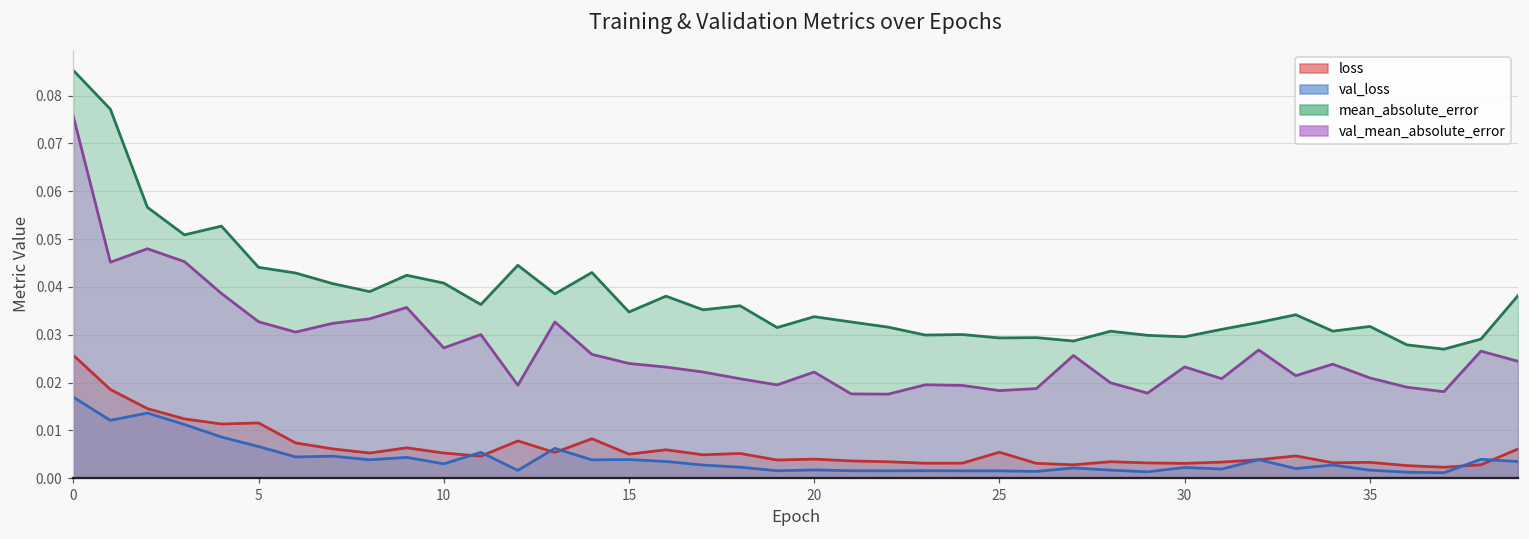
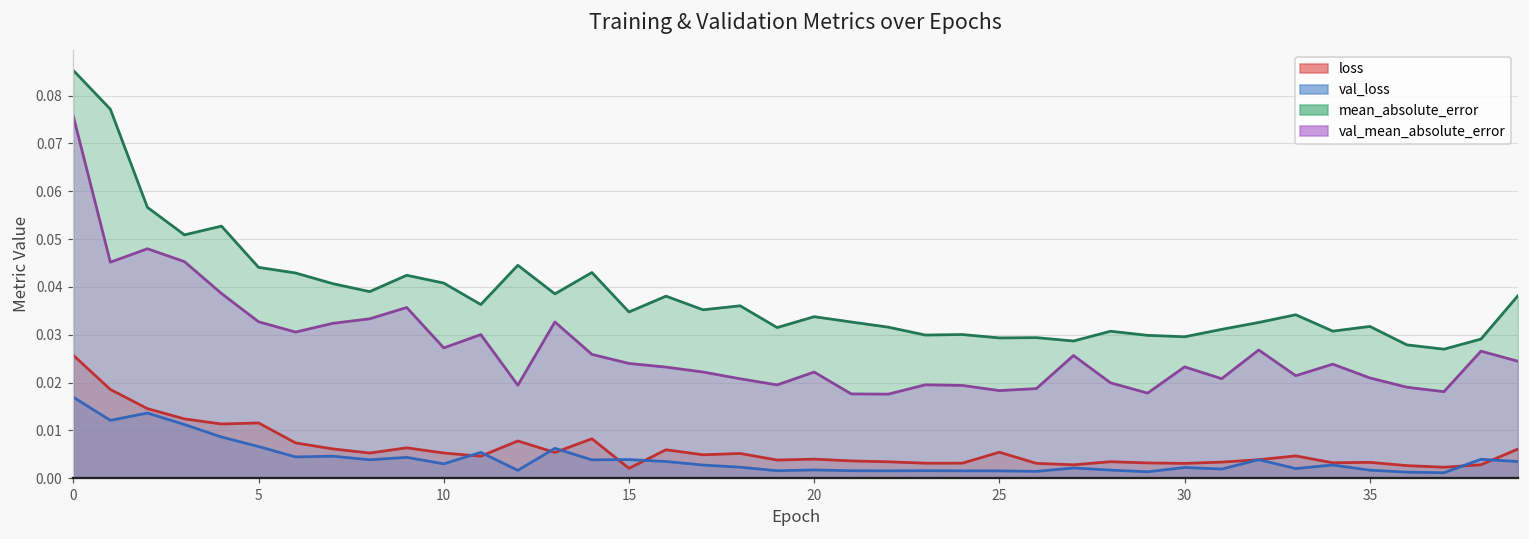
loss, 15: 0.005 -> 0.002
